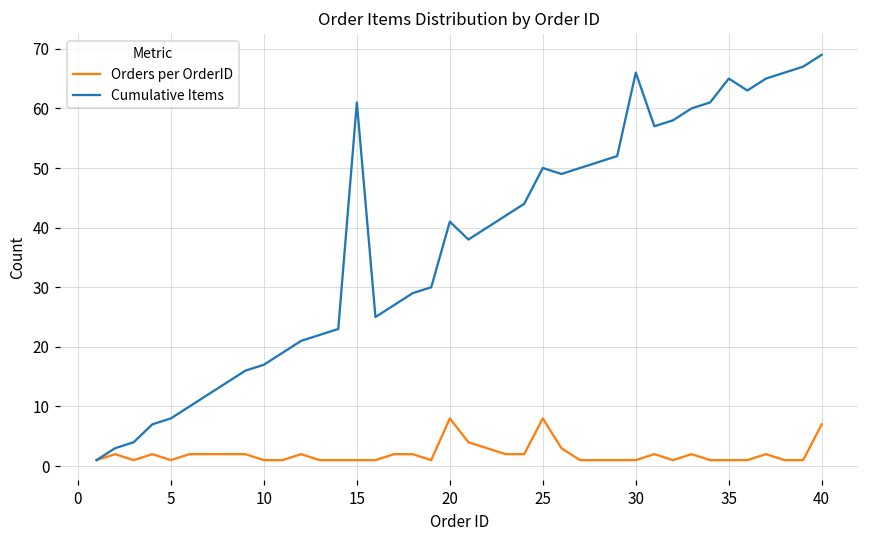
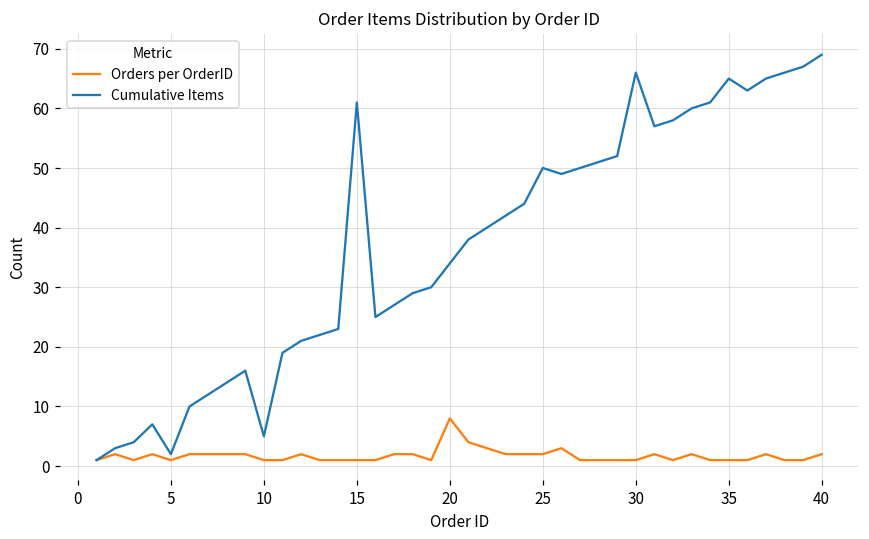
Cumulative Items, 5: 8 -> 2
Cumulative Items, 10: 17 -> 5
Cumulative Items, 20: 41 -> 34
Orders per OrderID, 25: 8 -> 2
Orders per OrderID, 40: 7 -> 2
